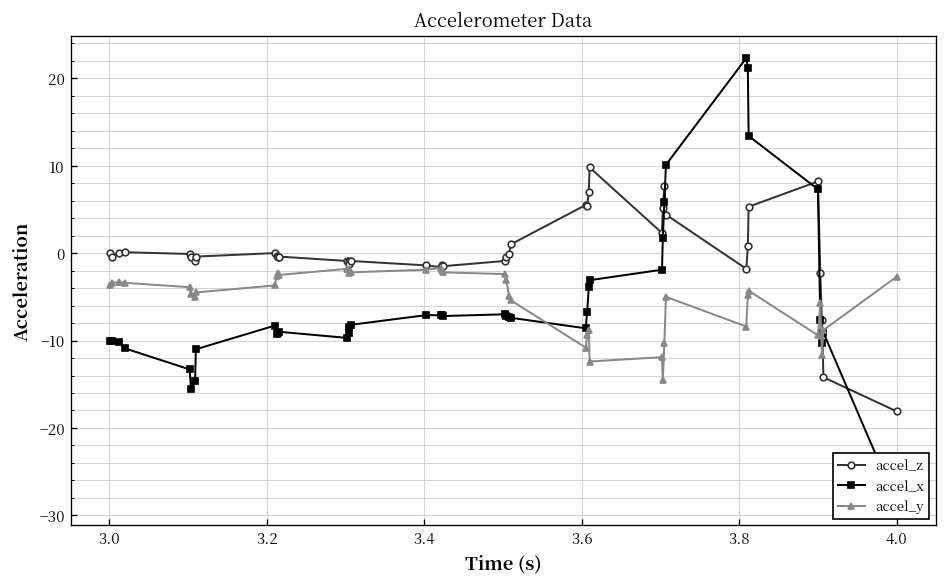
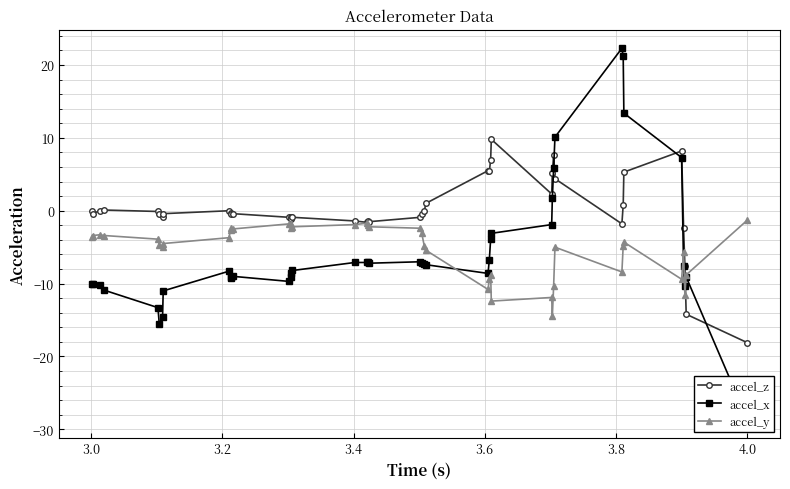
accel_y, 4.0: -3 -> -1
